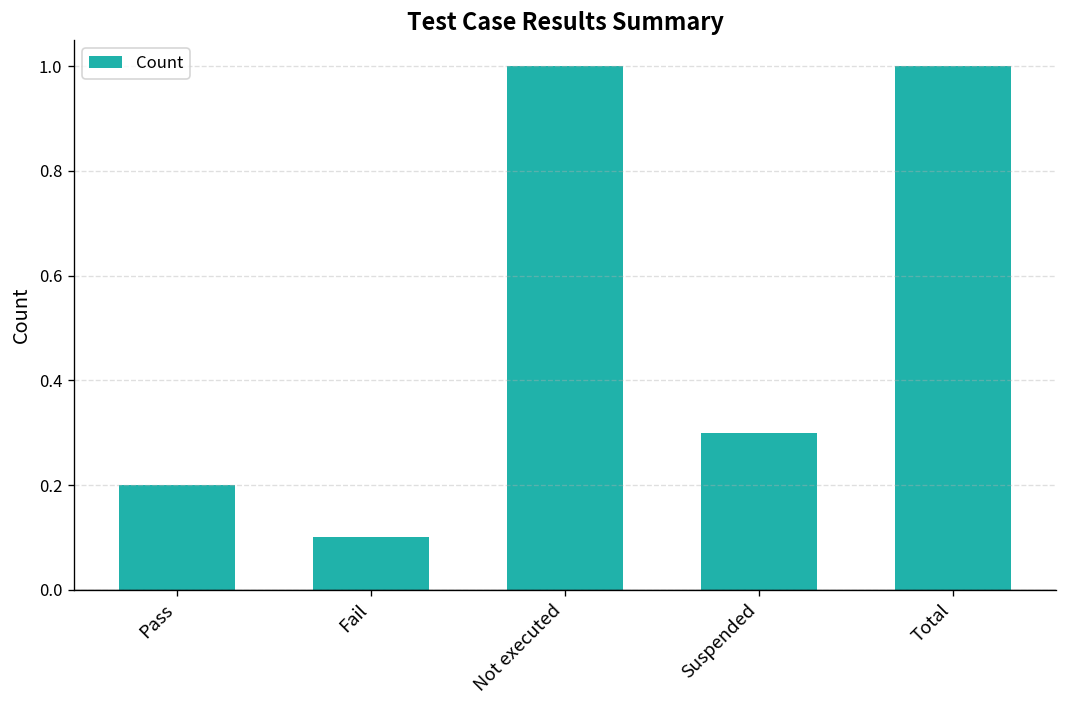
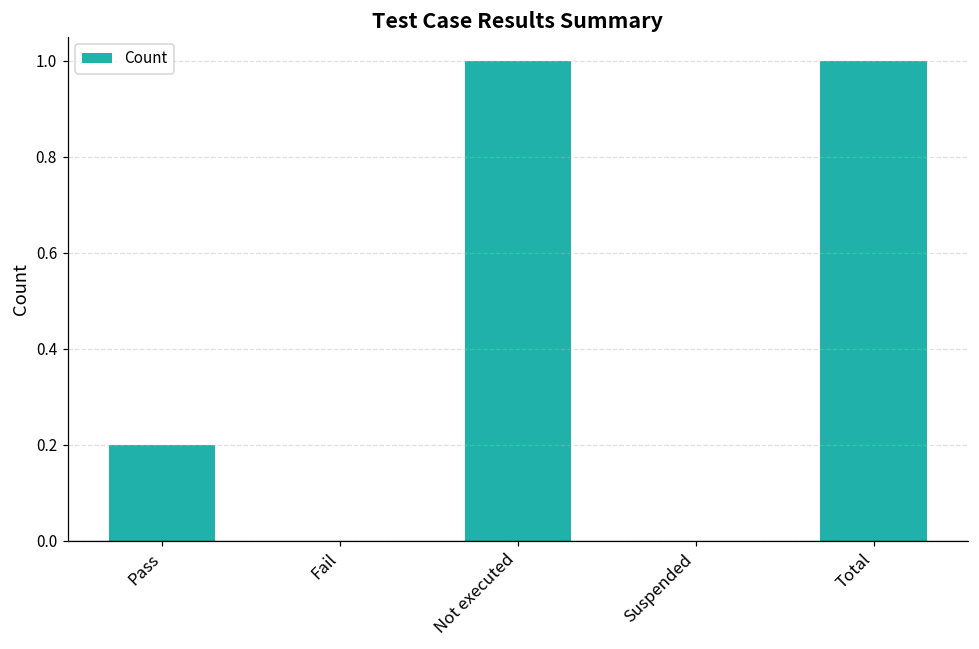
Fail: 0.1 -> 0.0
Suspended: 0.3 -> 0.0
